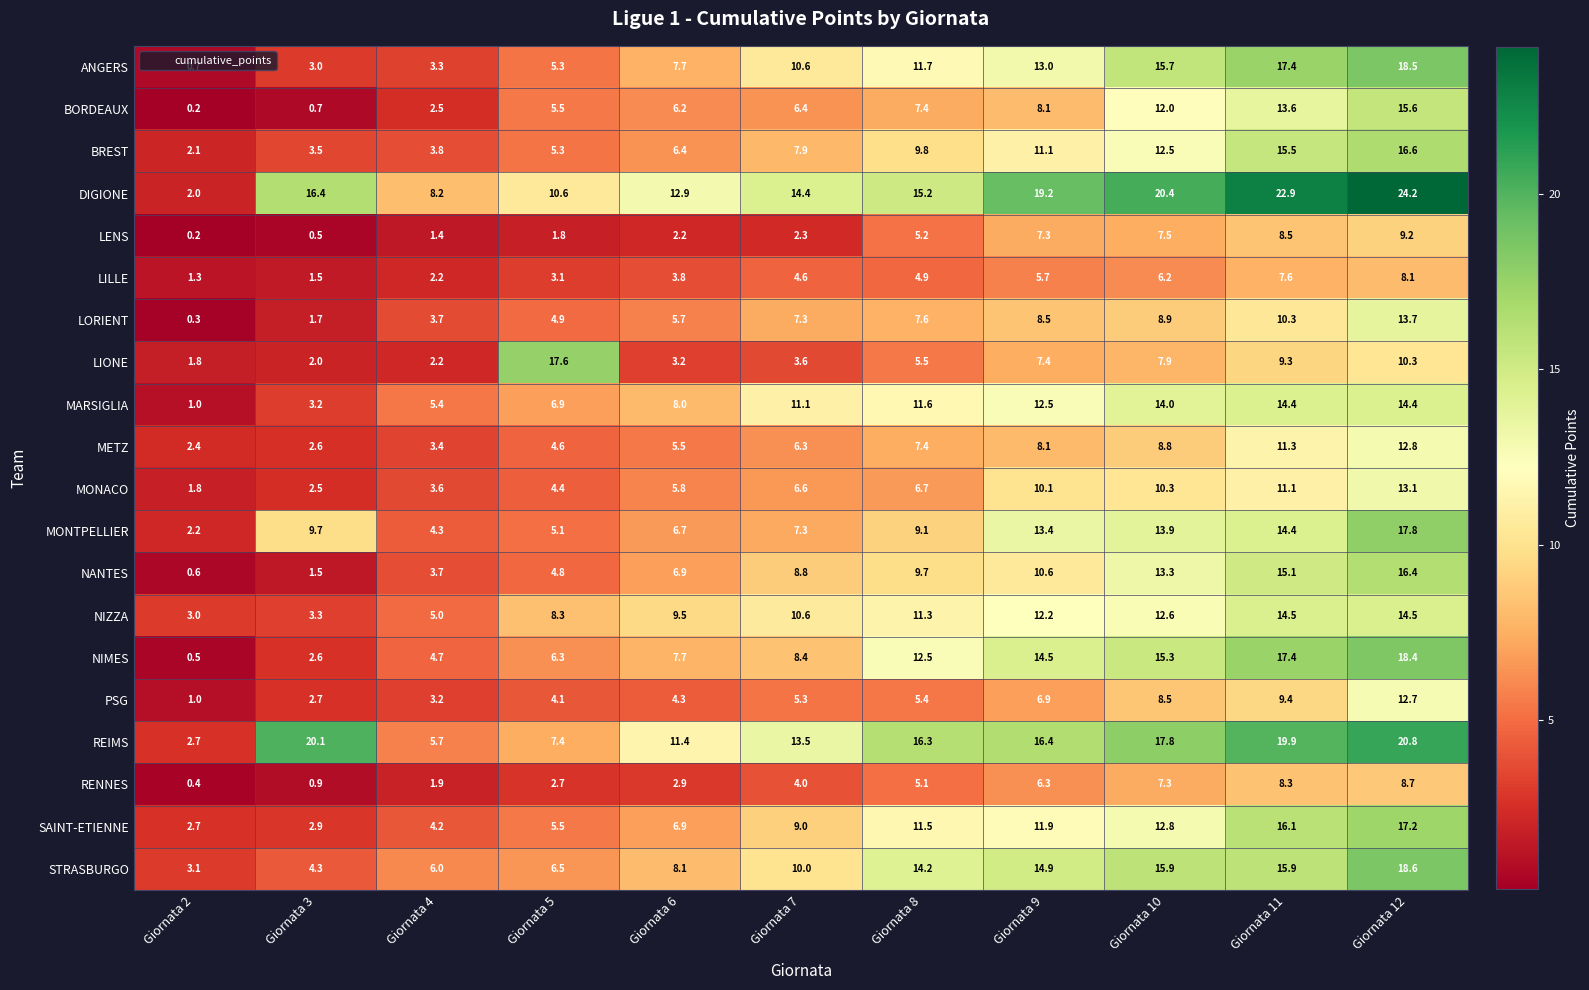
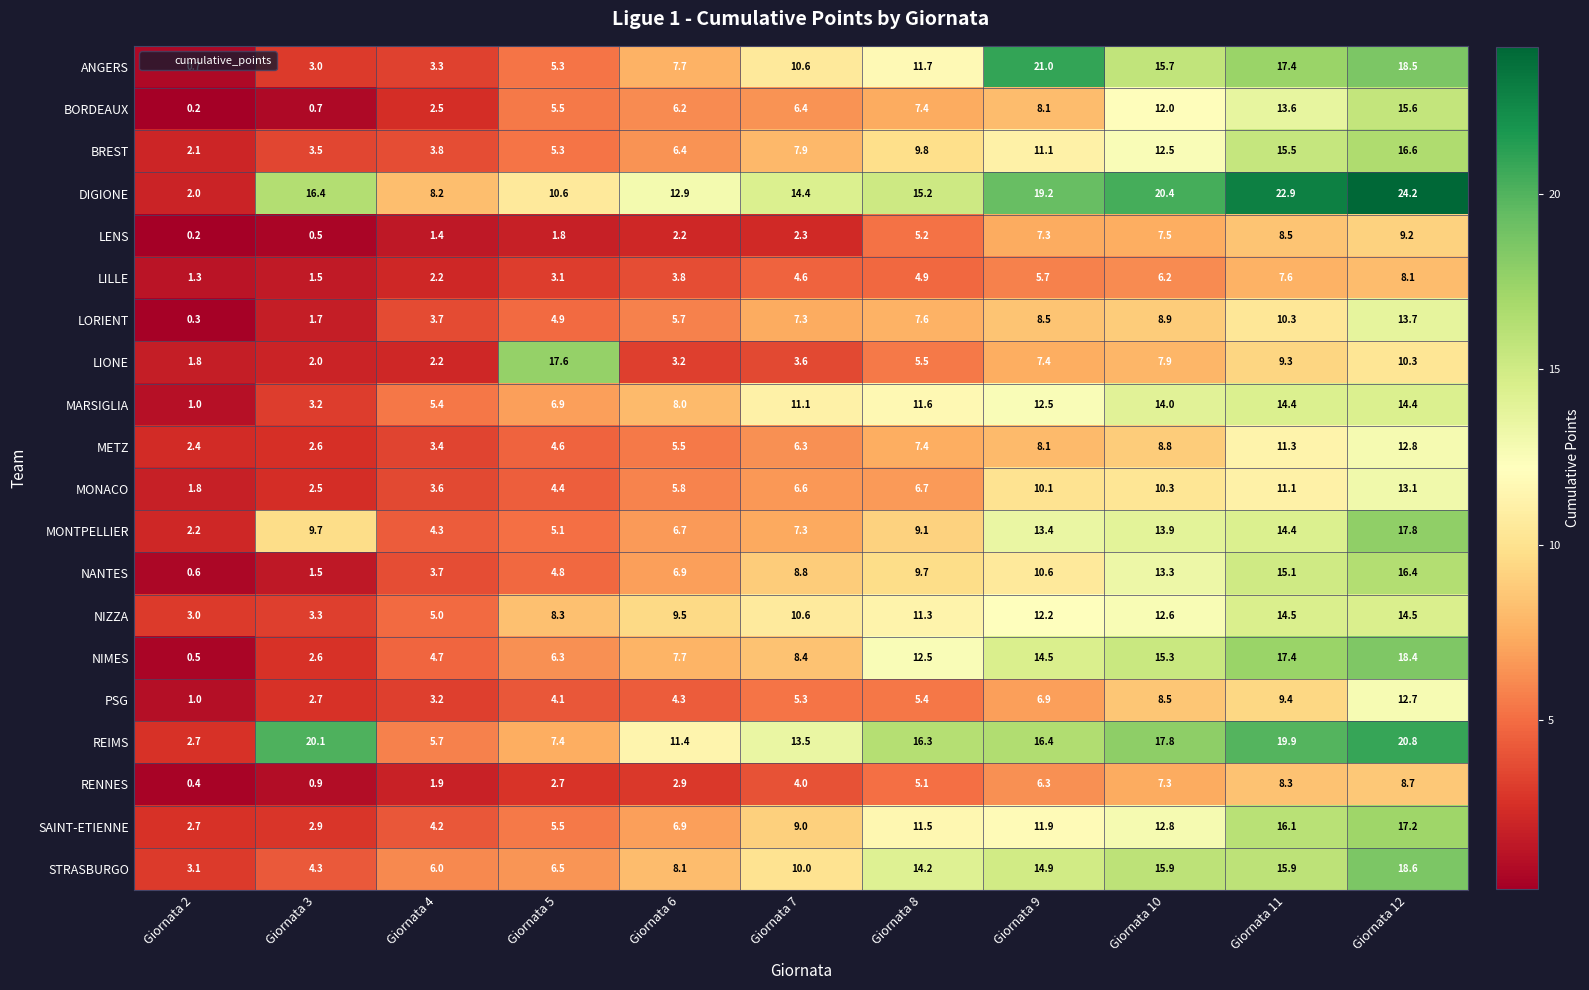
ANGERS, Giornata 9: 13.0 -> 21.0
